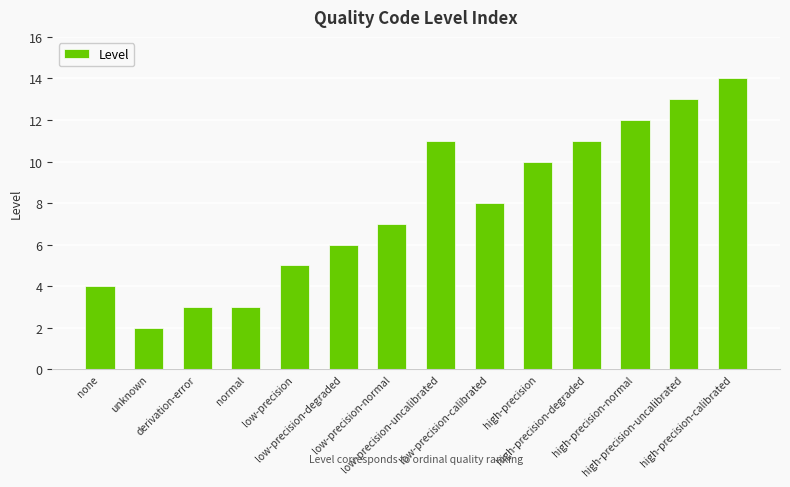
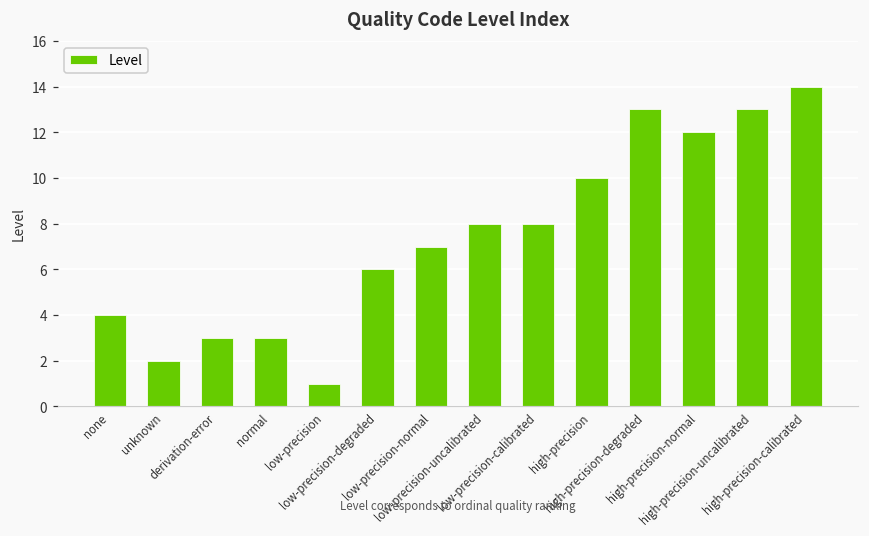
low-precision: 5 -> 1
low-precision-uncalibrated: 11 -> 8
high-precision-degraded: 11 -> 13
